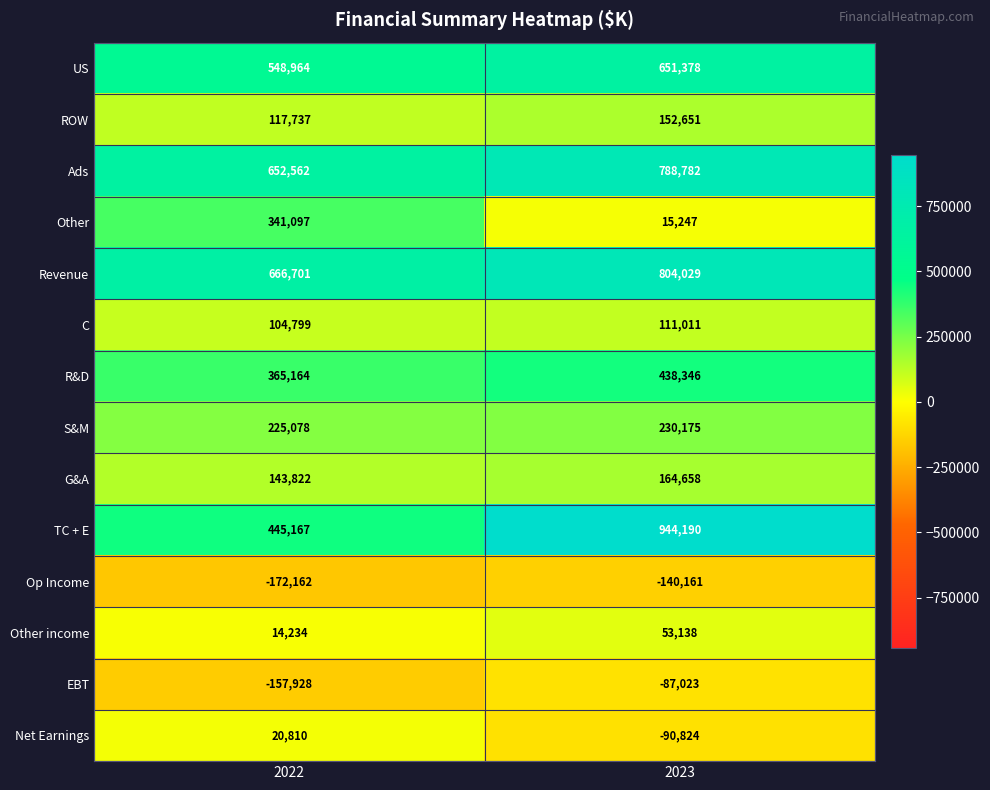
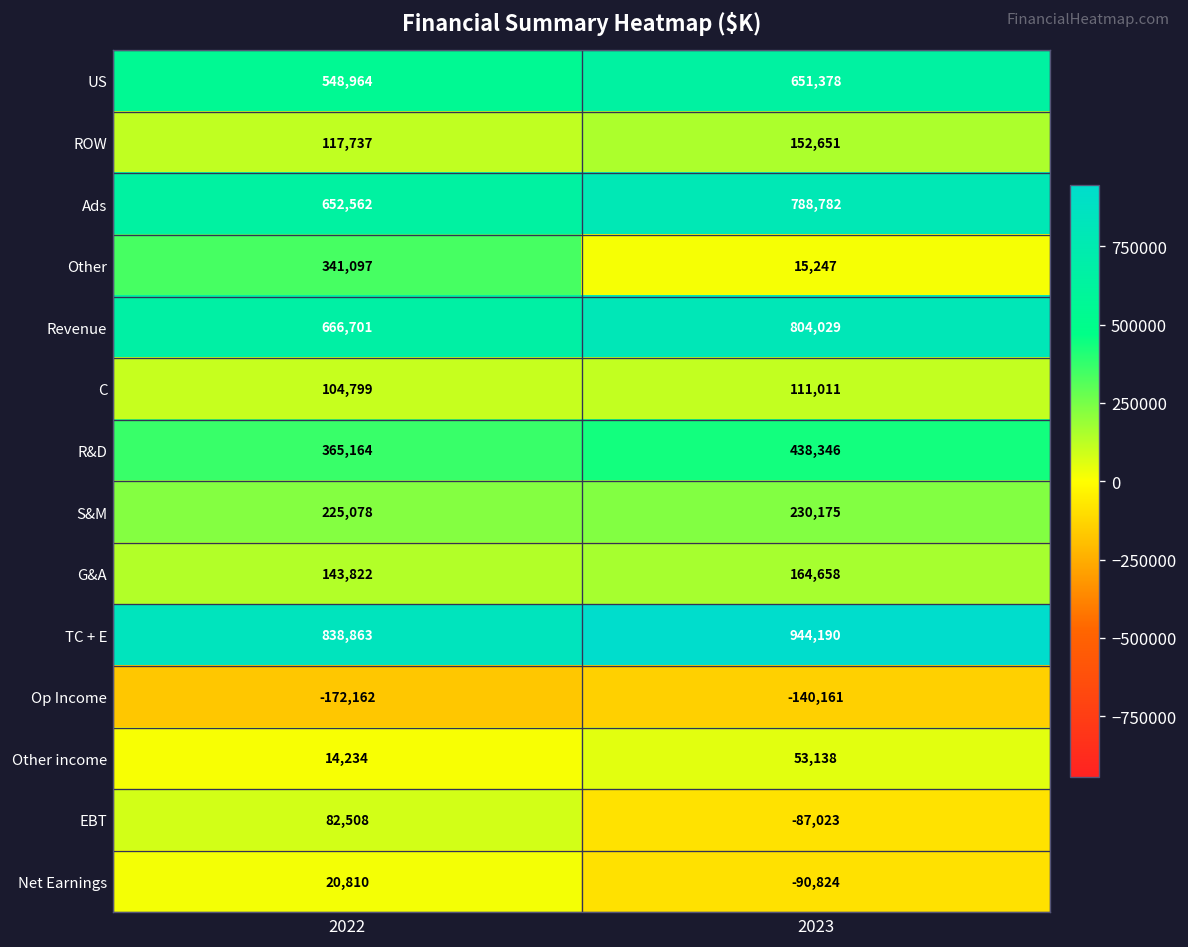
TC + E, 2022: 445,167 -> 838,863
EBT, 2022: -157,928 -> 82,508
